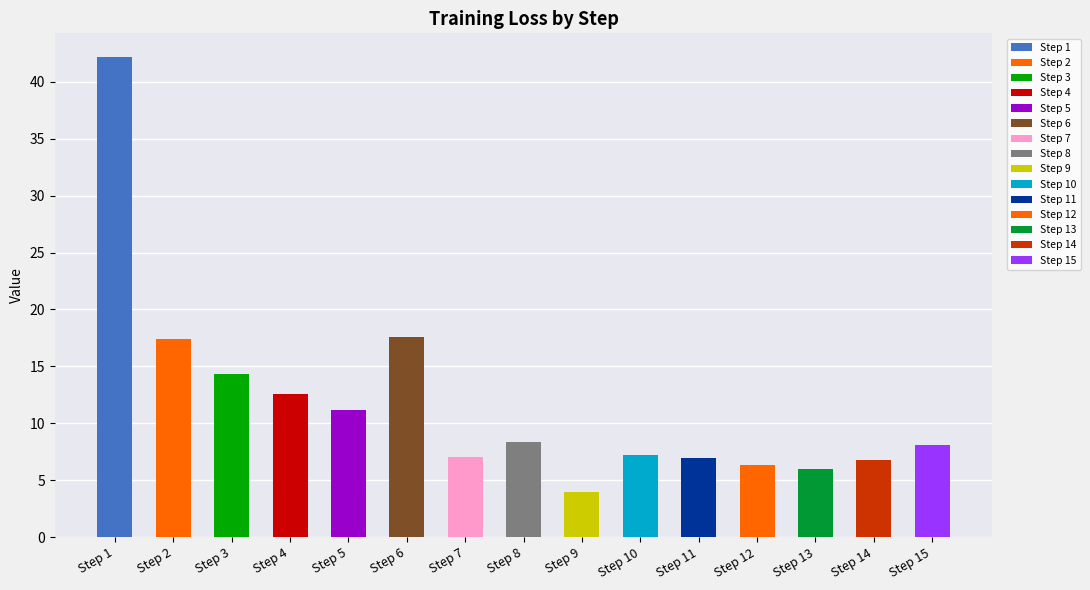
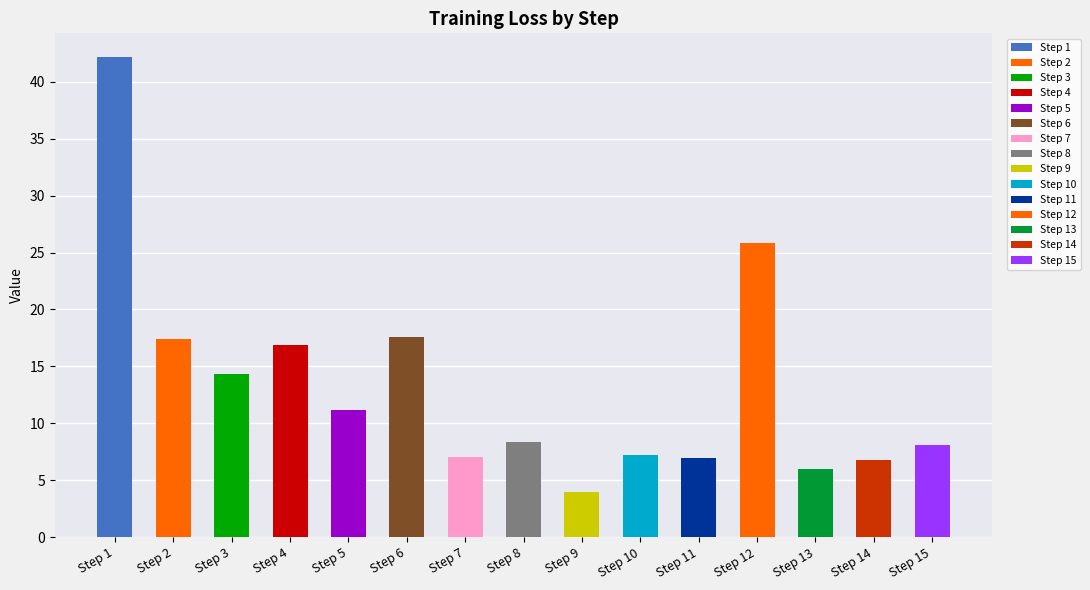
Step 4: 12.6 -> 16.9
Step 12: 6.4 -> 25.8
